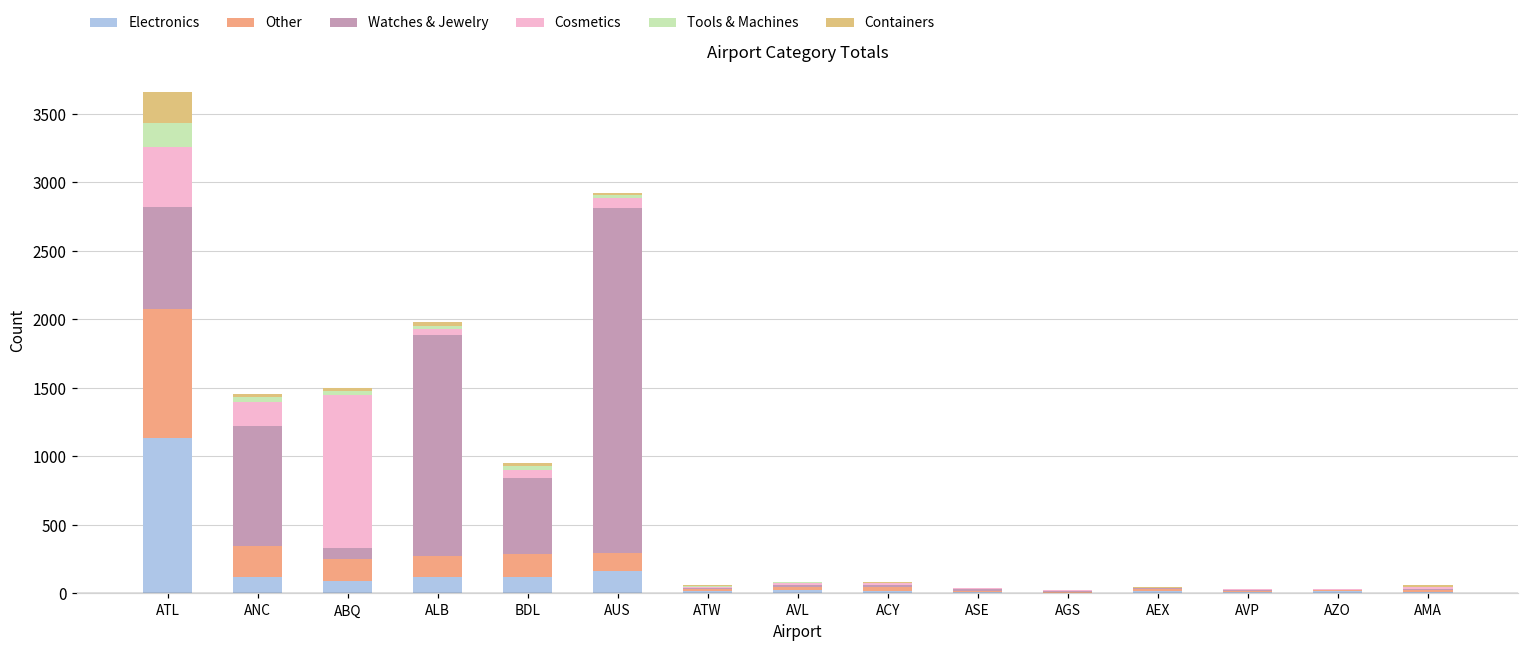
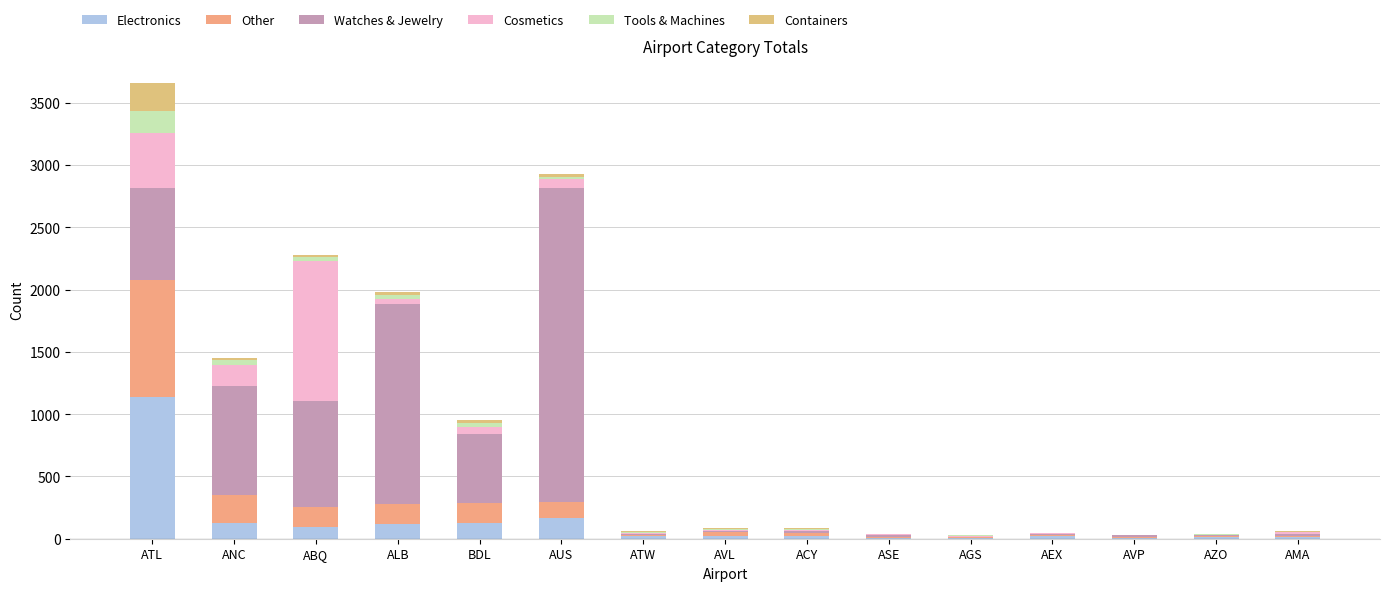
Watches & Jewelry, ABQ: 80 -> 860
